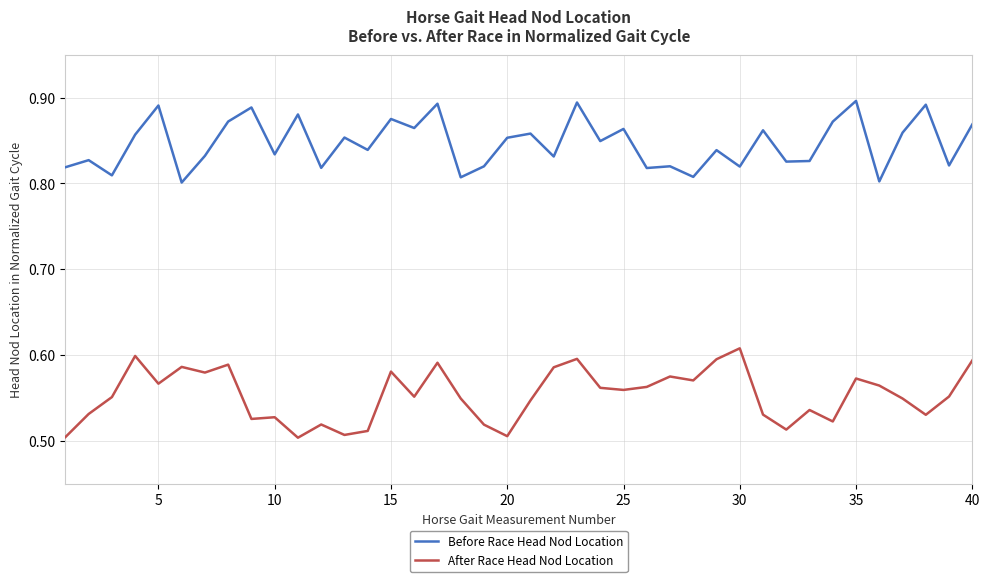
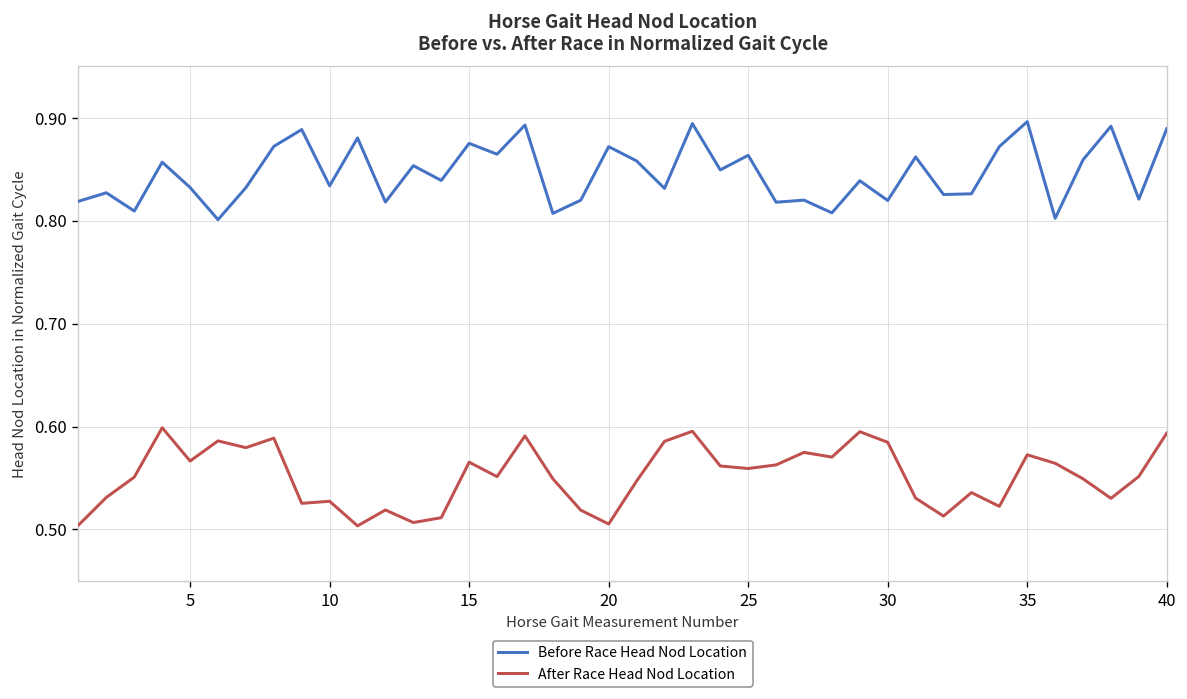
Before Race Head Nod Location, 5: 0.89 -> 0.83
After Race Head Nod Location, 15: 0.58 -> 0.57
Before Race Head Nod Location, 20: 0.85 -> 0.87
After Race Head Nod Location, 30: 0.61 -> 0.58
Before Race Head Nod Location, 40: 0.87 -> 0.89
